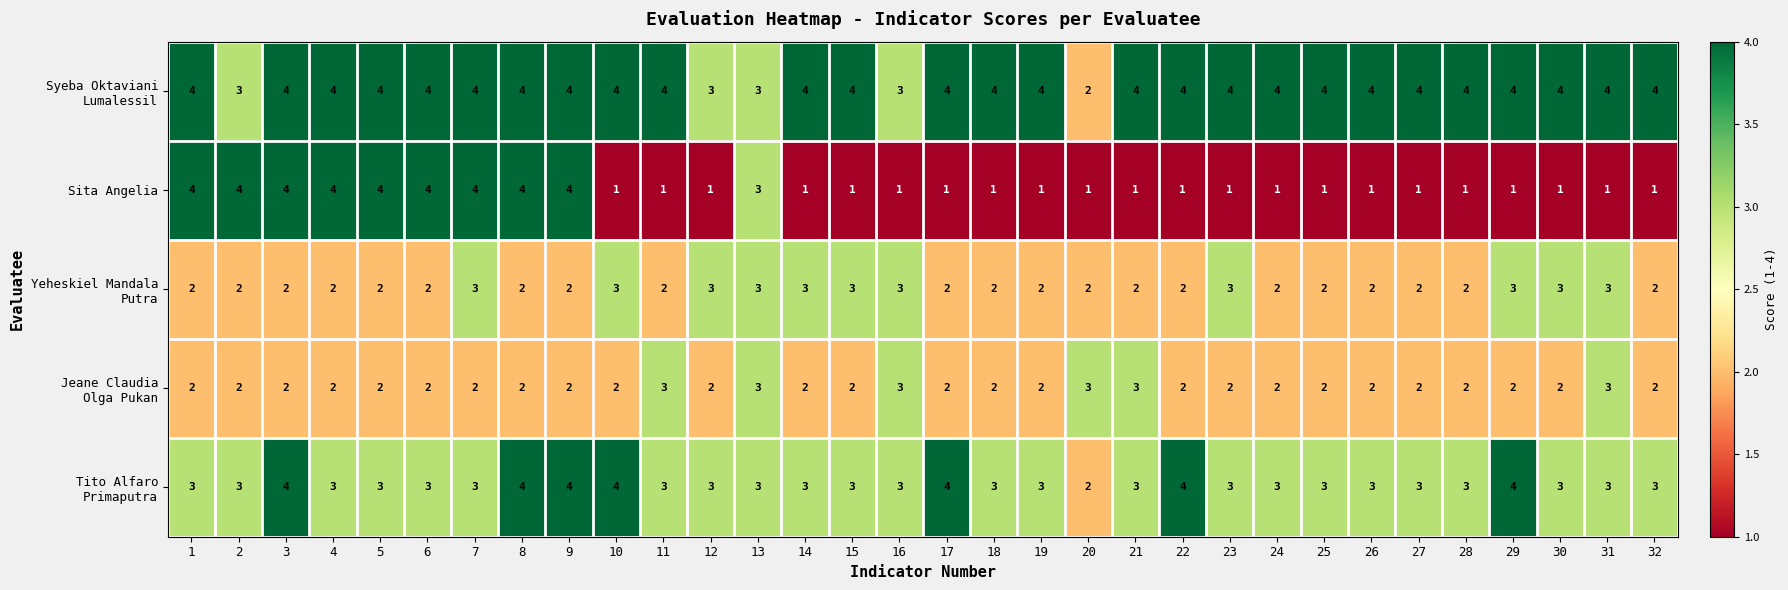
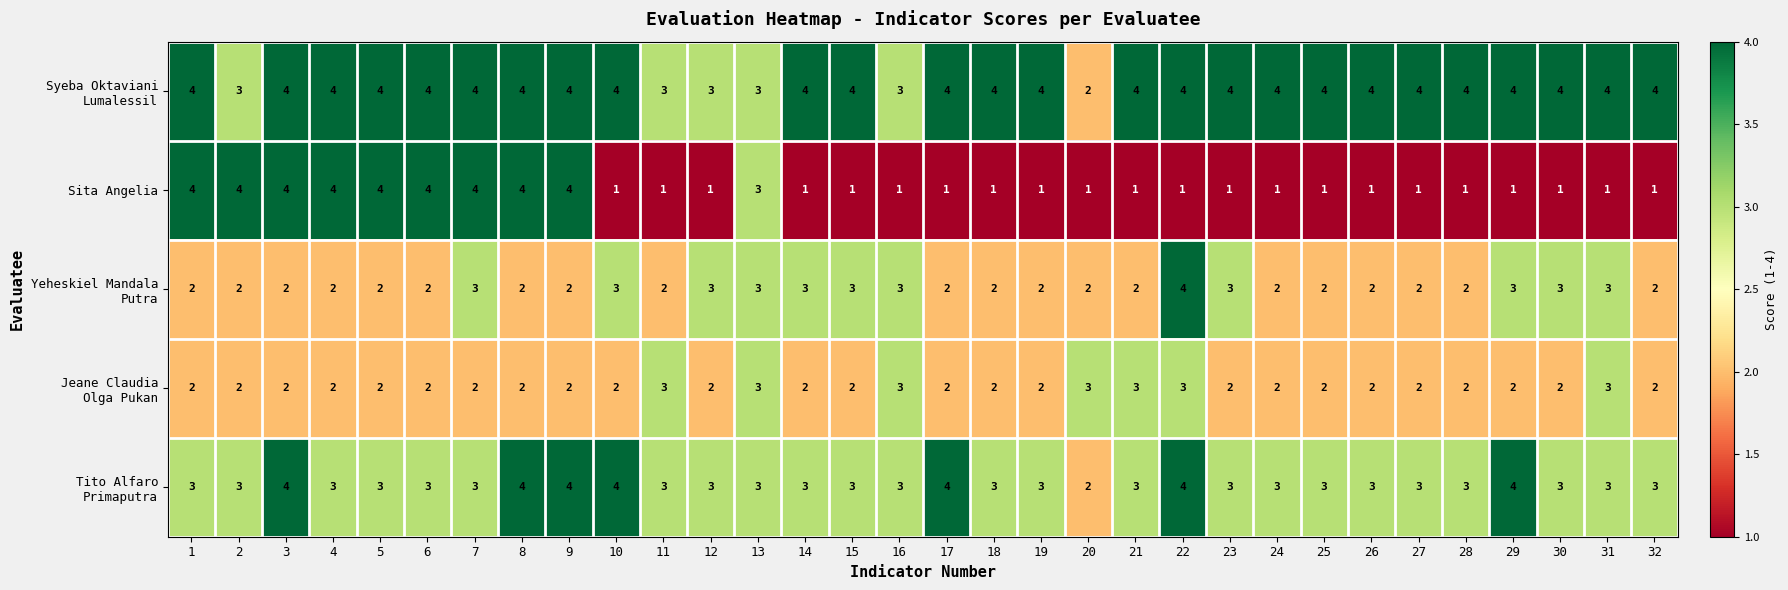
Syeba Oktaviani Lumalessil, 11: 4 -> 3
Yeheskiel Mandala Putra, 22: 2 -> 4
Jeane Claudia Olga Pukan, 22: 2 -> 3
